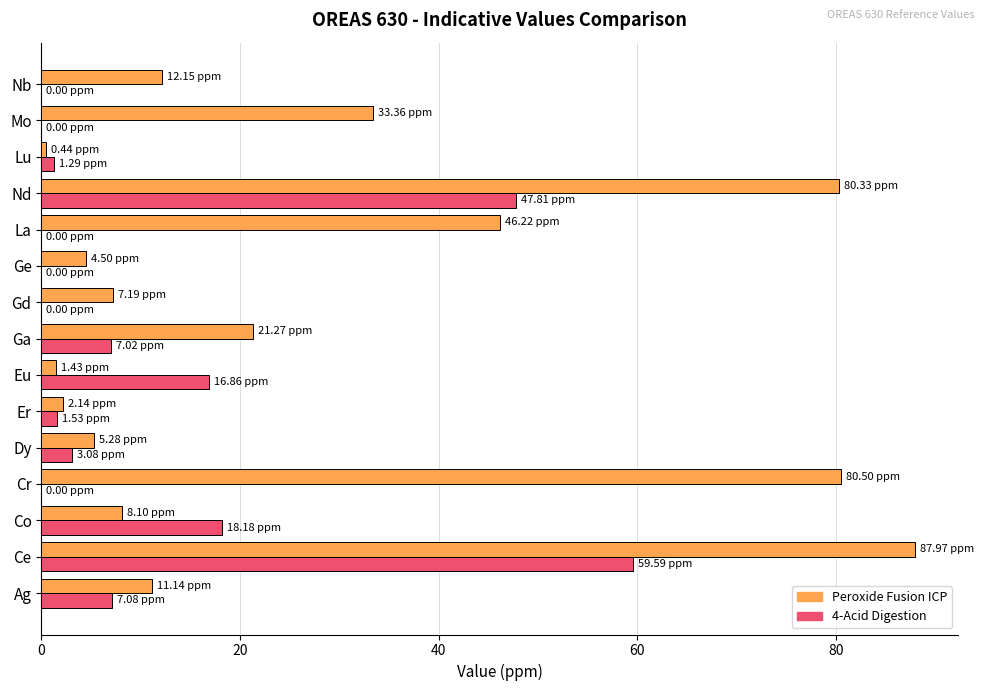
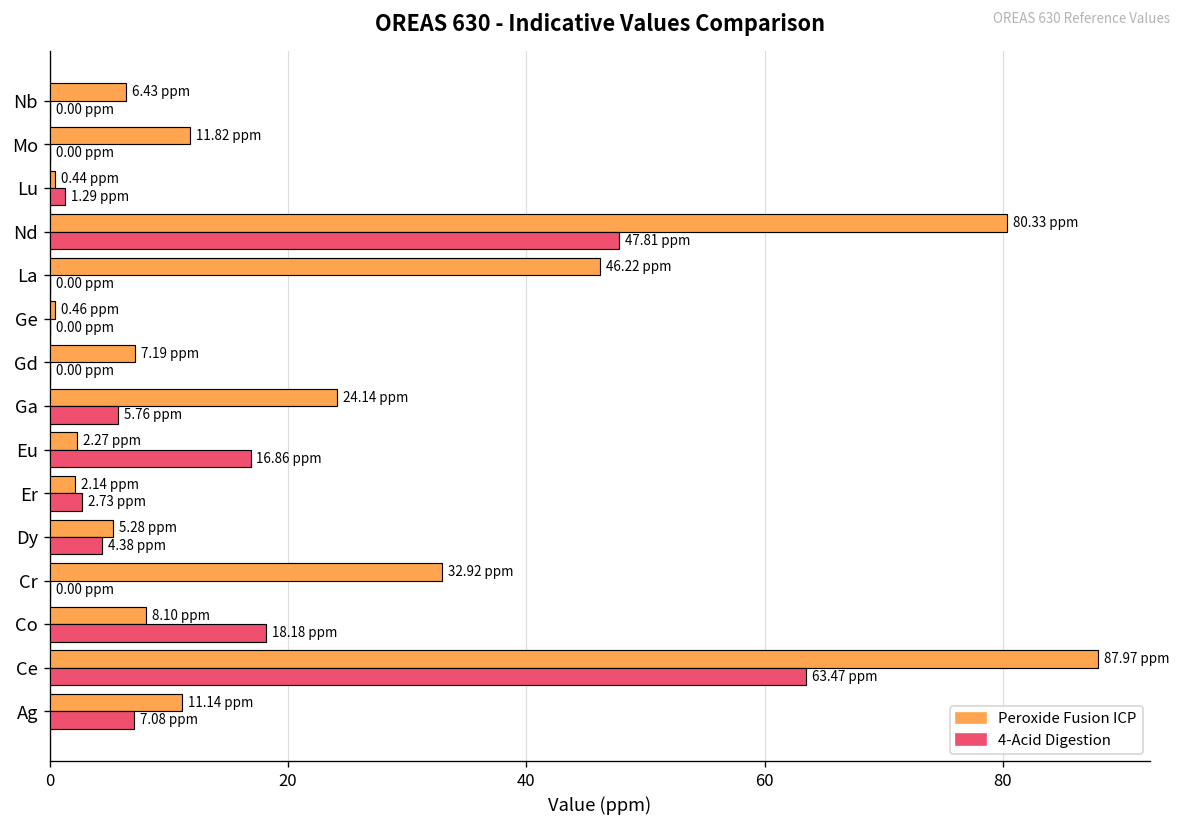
Peroxide Fusion ICP, Nb: 12.15 -> 6.43
Peroxide Fusion ICP, Mo: 33.36 -> 11.82
Peroxide Fusion ICP, Ge: 4.50 -> 0.46
Peroxide Fusion ICP, Ga: 21.27 -> 24.14
4-Acid Digestion, Ga: 7.02 -> 5.76
Peroxide Fusion ICP, Eu: 1.43 -> 2.27
4-Acid Digestion, Er: 1.53 -> 2.73
4-Acid Digestion, Dy: 3.08 -> 4.38
Peroxide Fusion ICP, Cr: 80.50 -> 32.92
4-Acid Digestion, Ce: 59.59 -> 63.47
